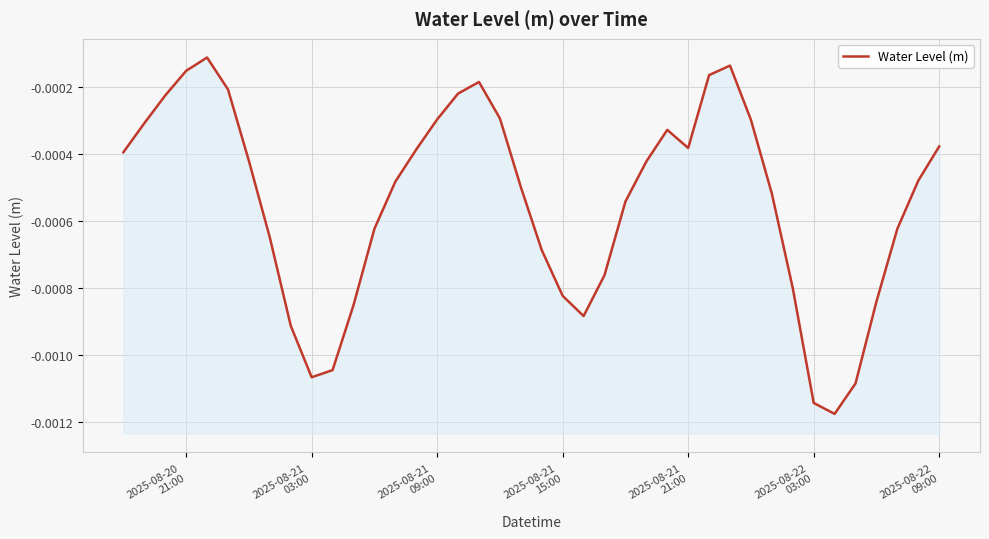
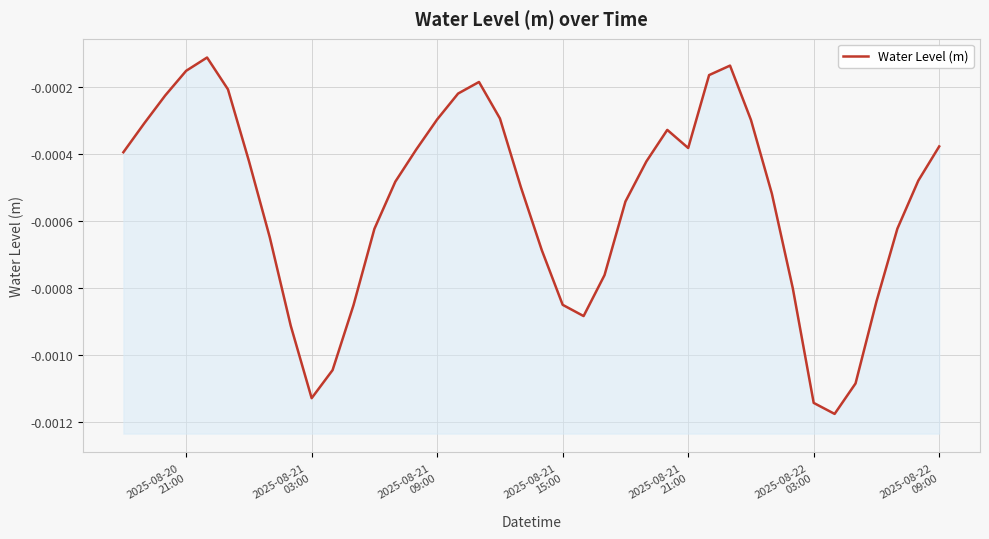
2025-08-21 03:00: -0.00107 -> -0.00113
2025-08-21 15:00: -0.00082 -> -0.00085
